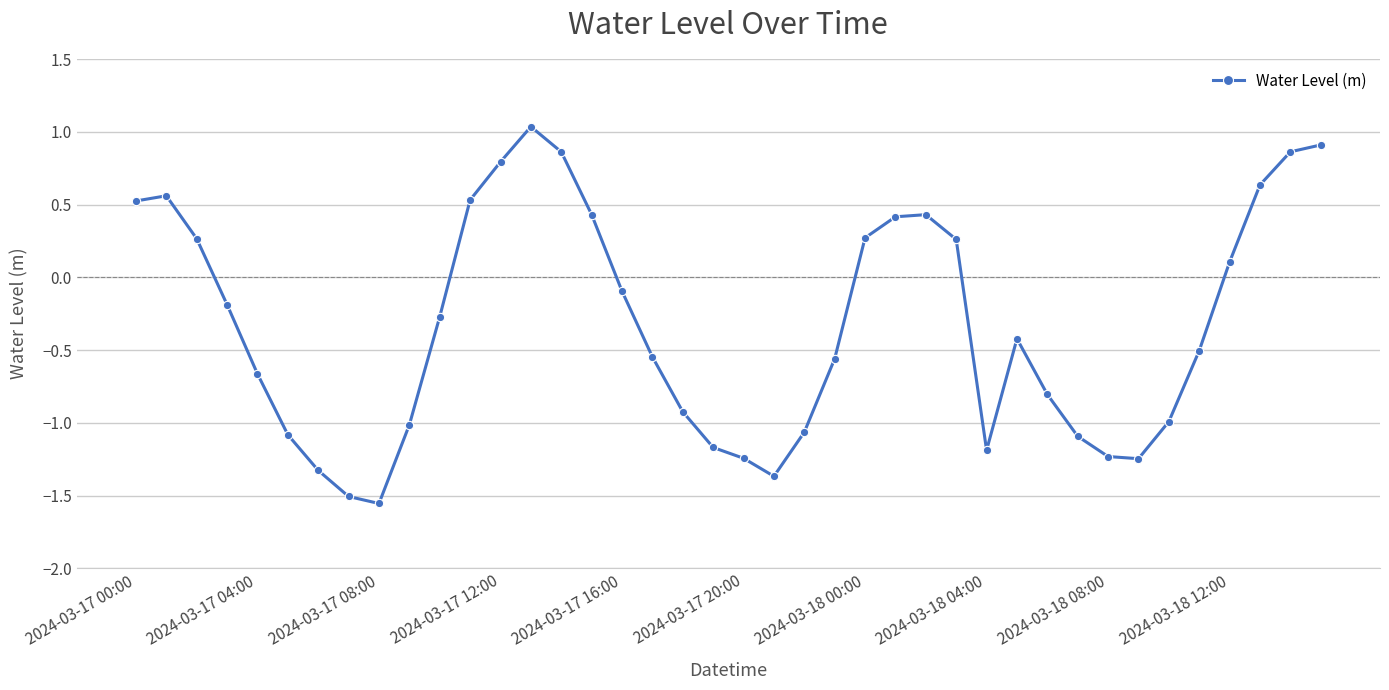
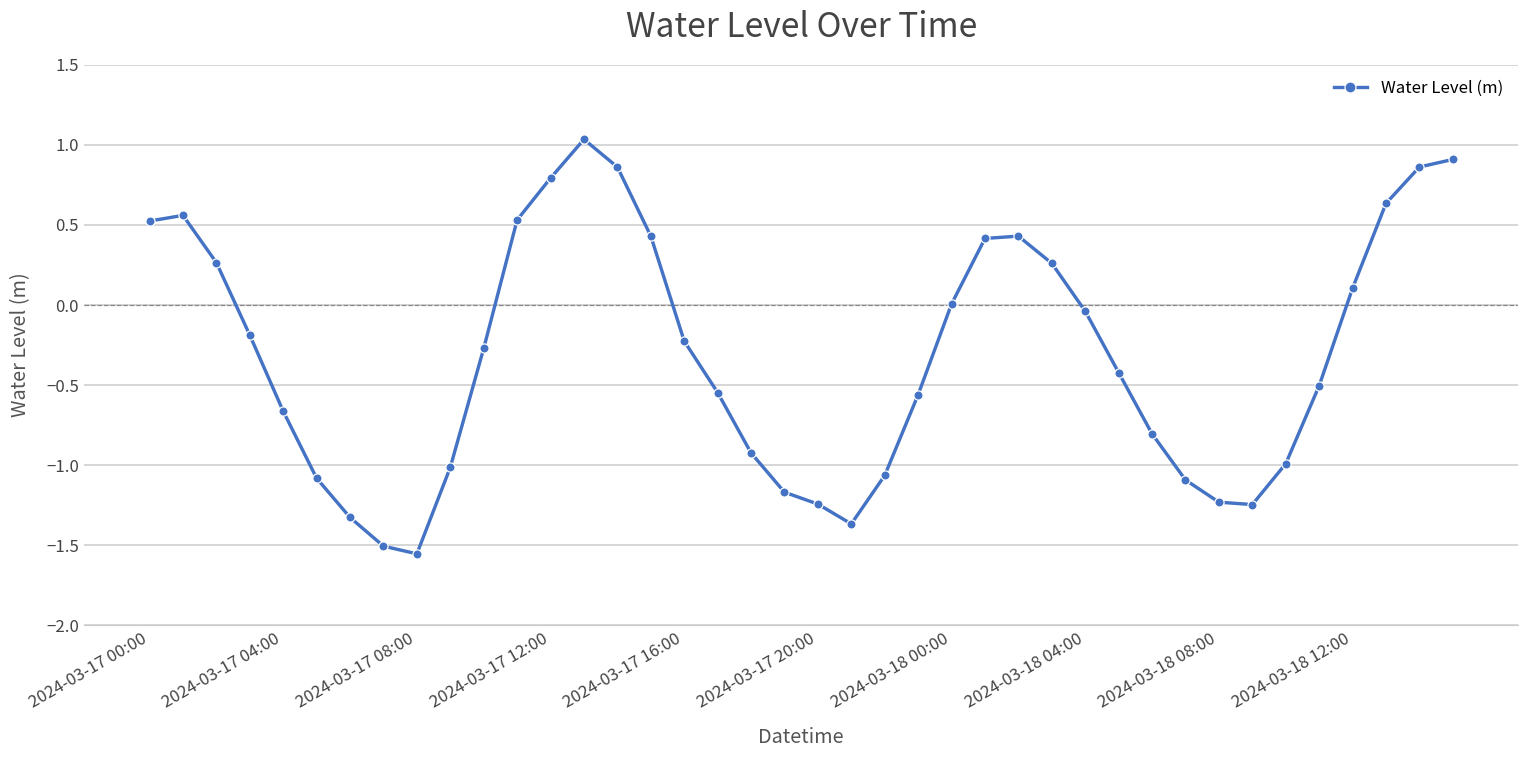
2024-03-17 16:00: -0.10 -> -0.23
2024-03-18 00:00: 0.27 -> 0.01
2024-03-18 04:00: -1.19 -> -0.04
